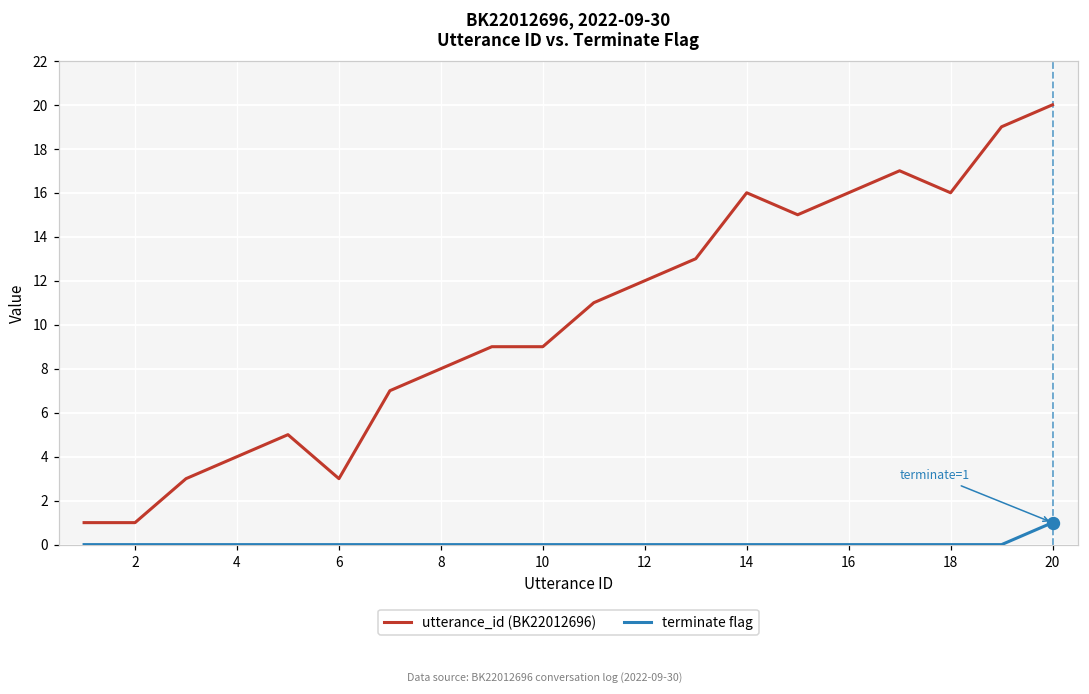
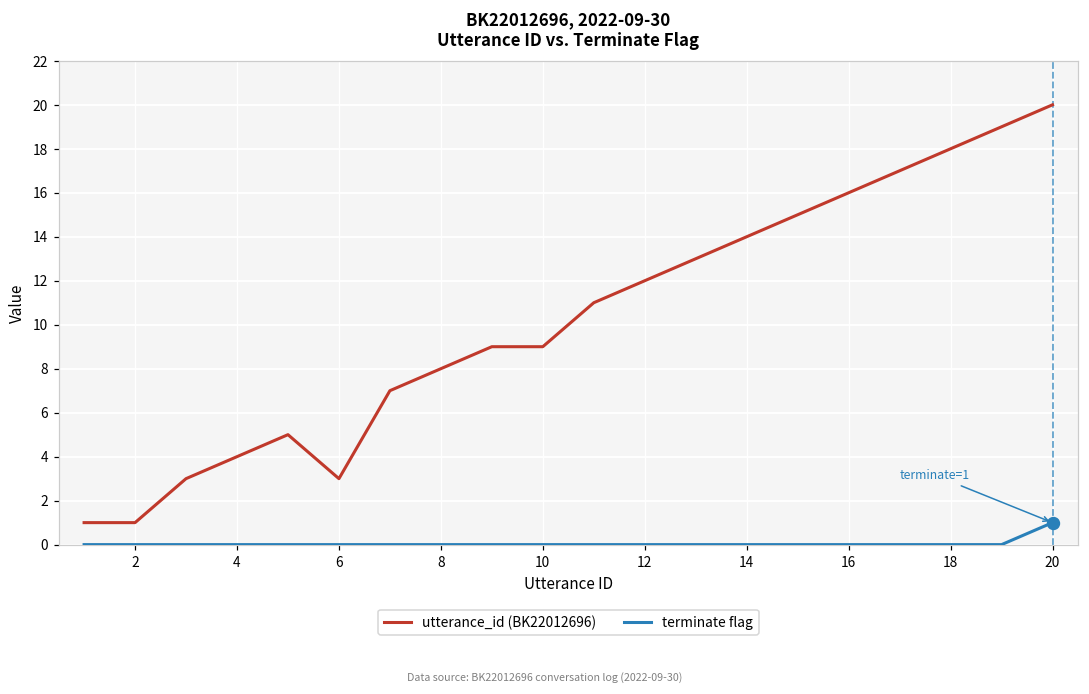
utterance_id (BK22012696), 14: 16 -> 14
utterance_id (BK22012696), 18: 16 -> 18
